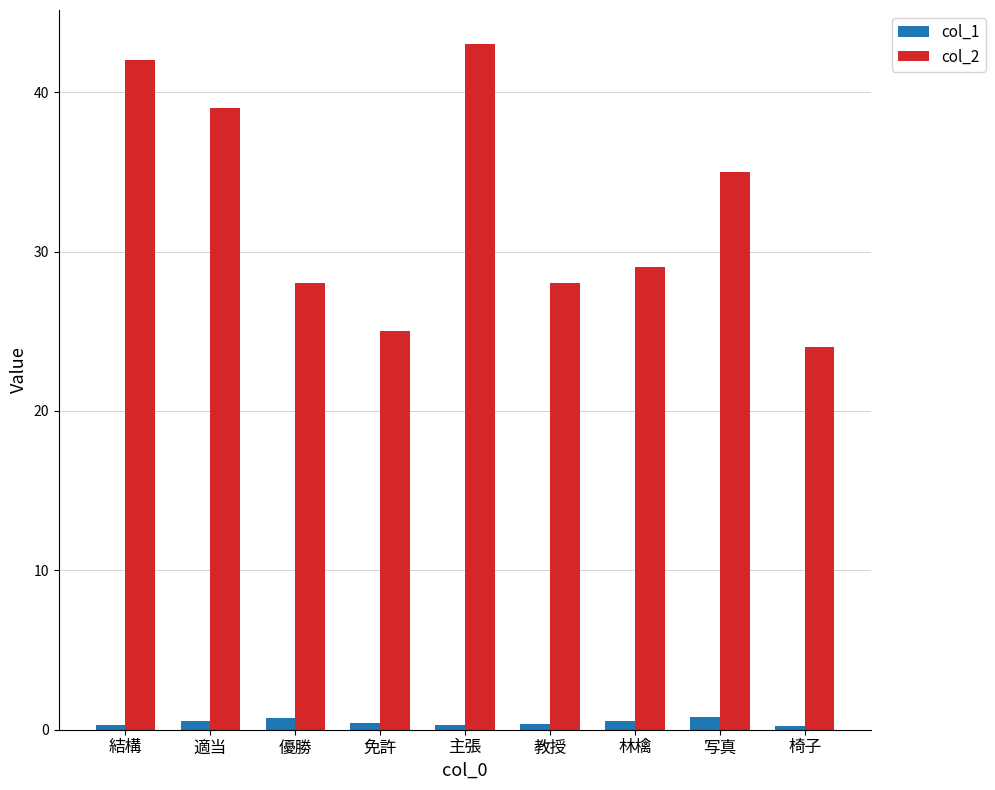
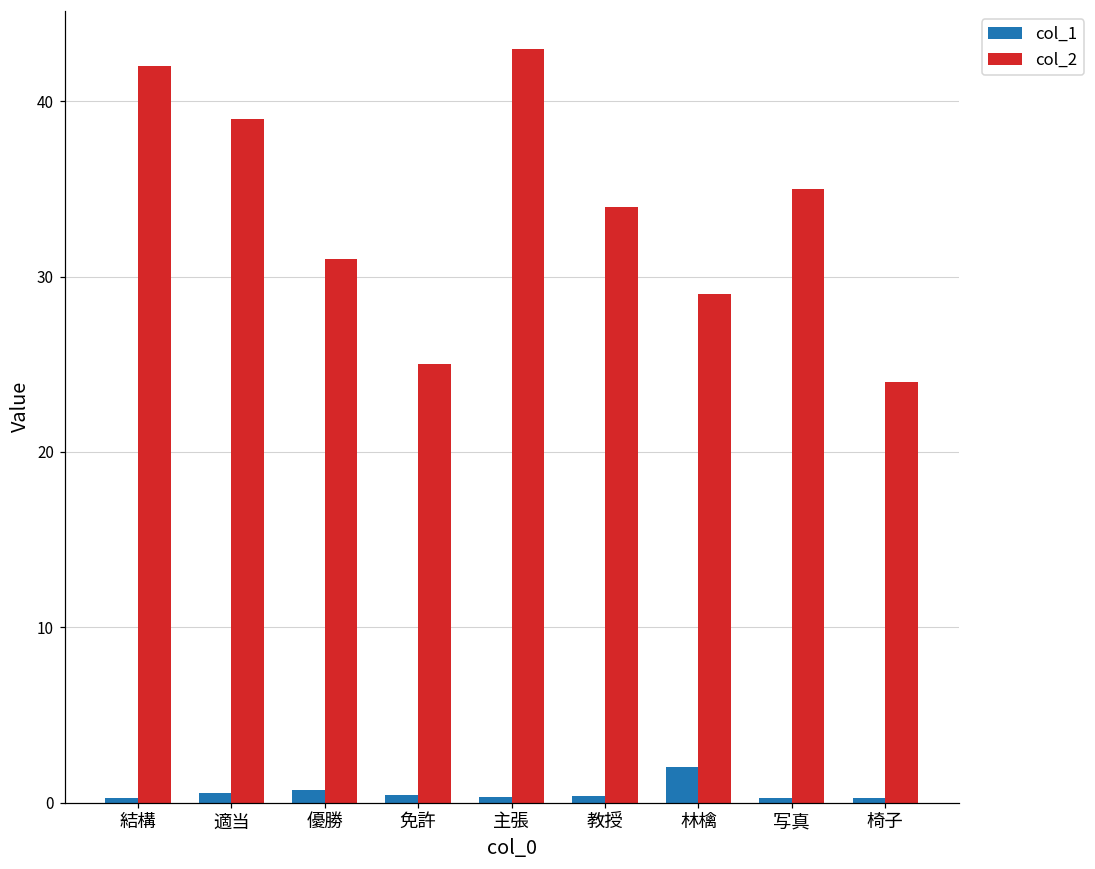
col_2, 優勝: 28 -> 31
col_2, 教授: 28 -> 34
col_1, 林檎: 0.5 -> 2.0
col_1, 写真: 0.8 -> 0.3
